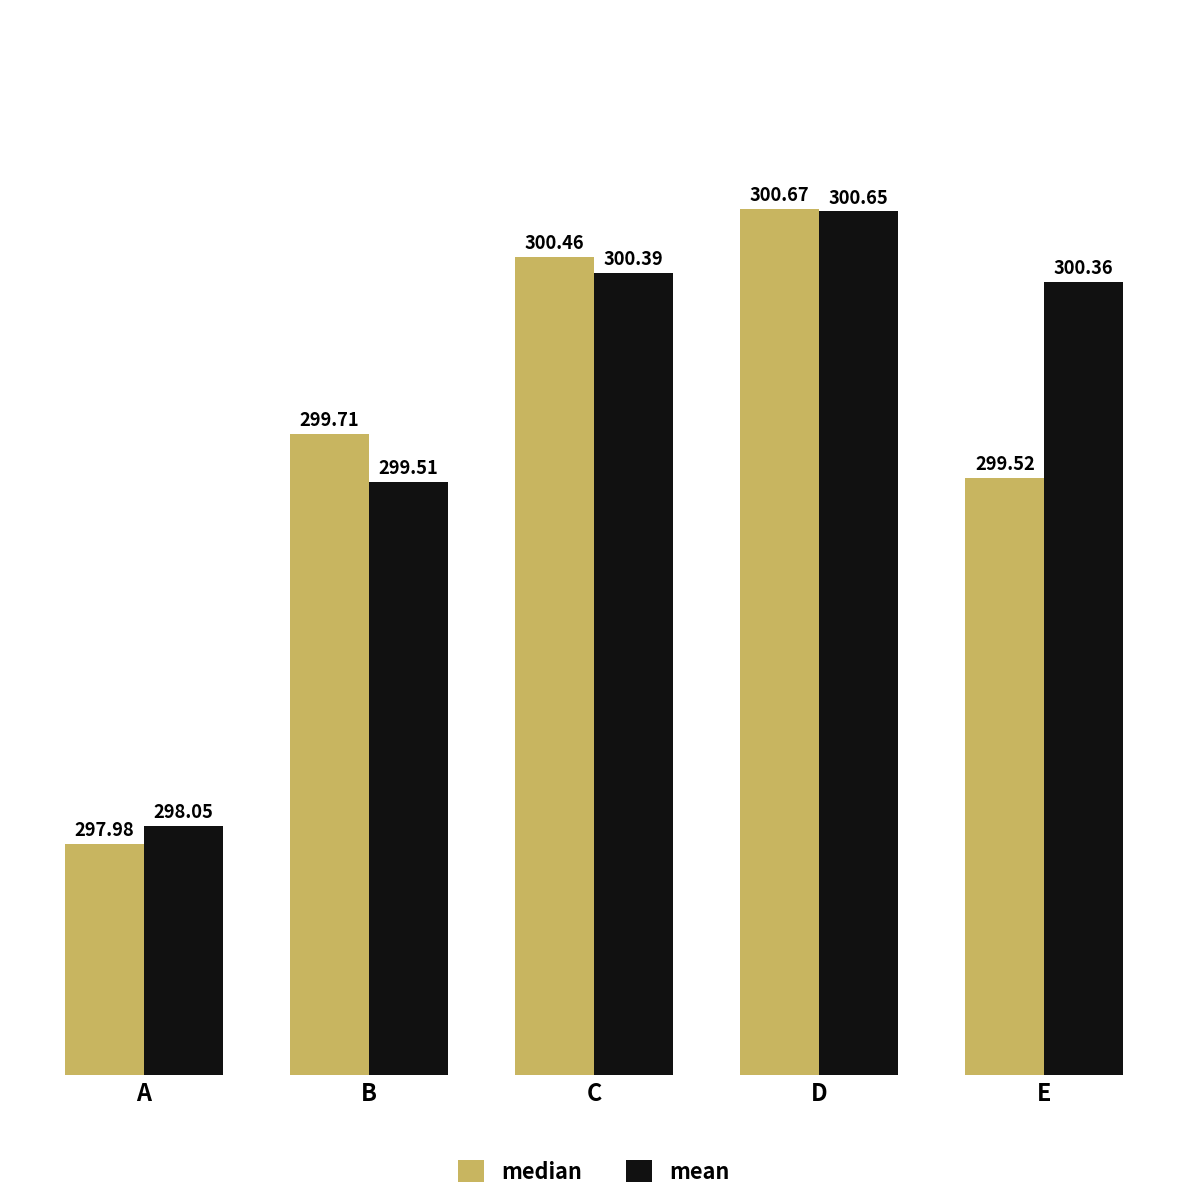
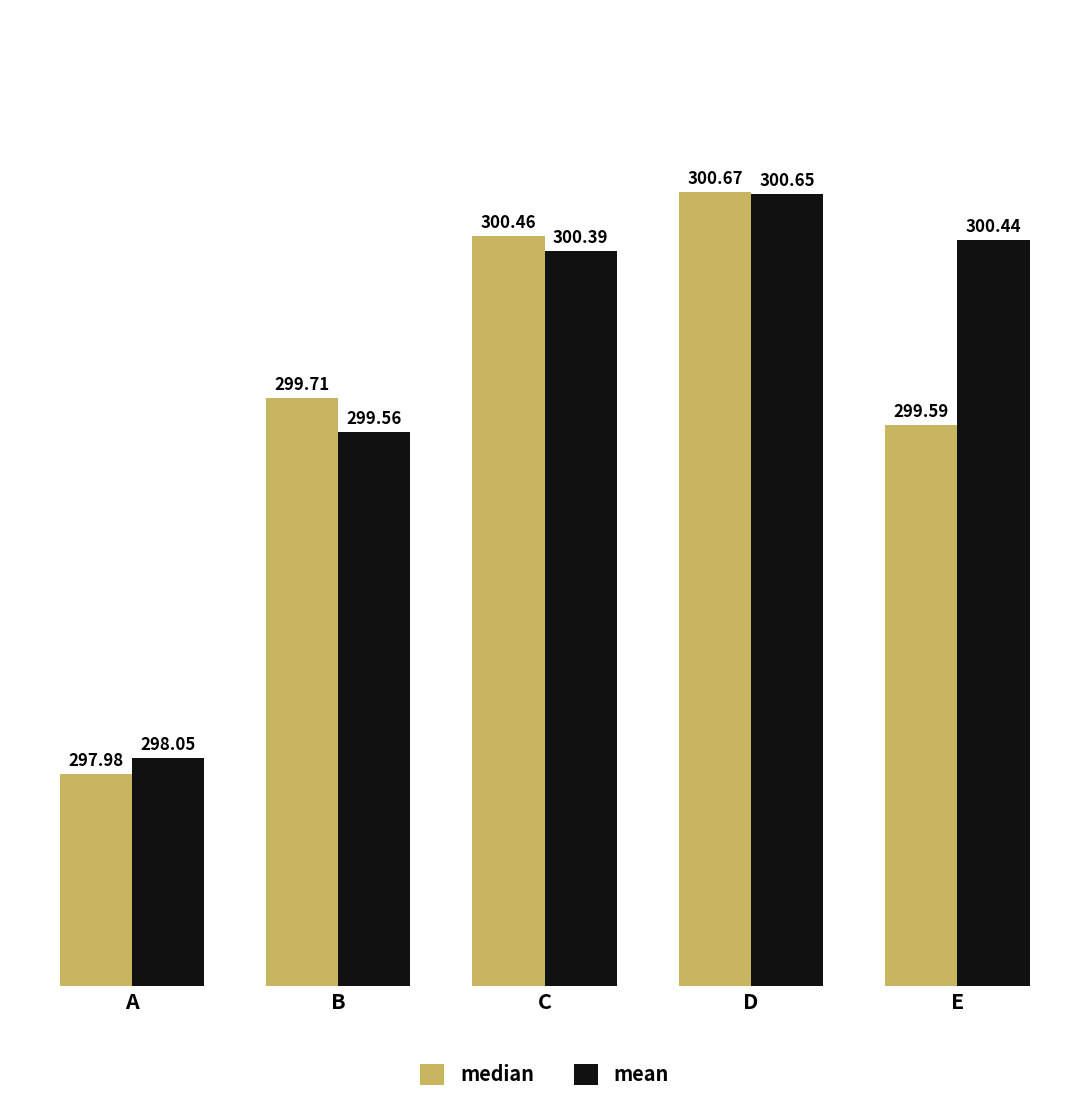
mean, B: 299.51 -> 299.56
median, E: 299.52 -> 299.59
mean, E: 300.36 -> 300.44
